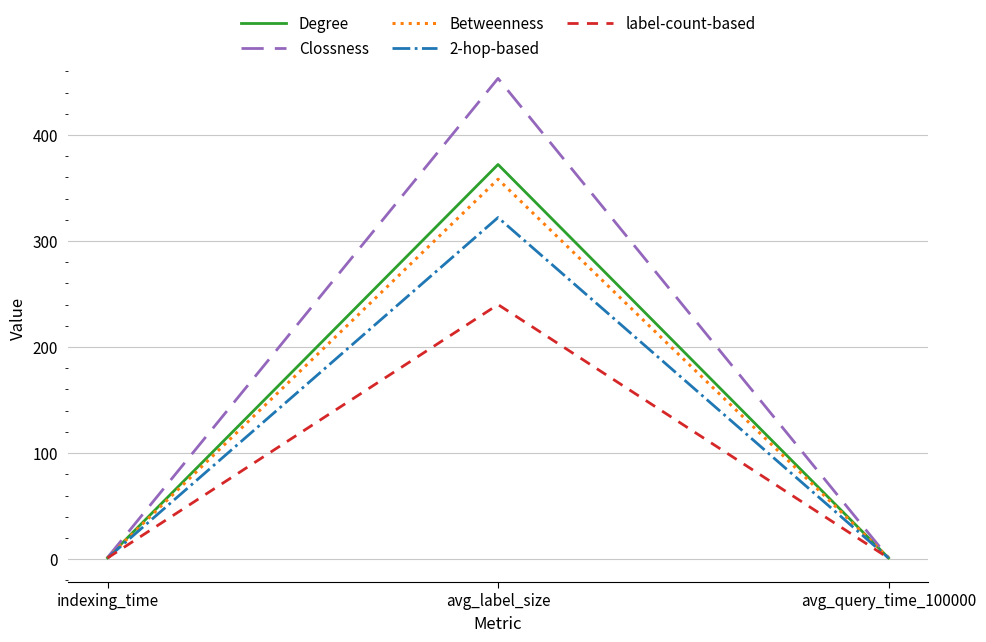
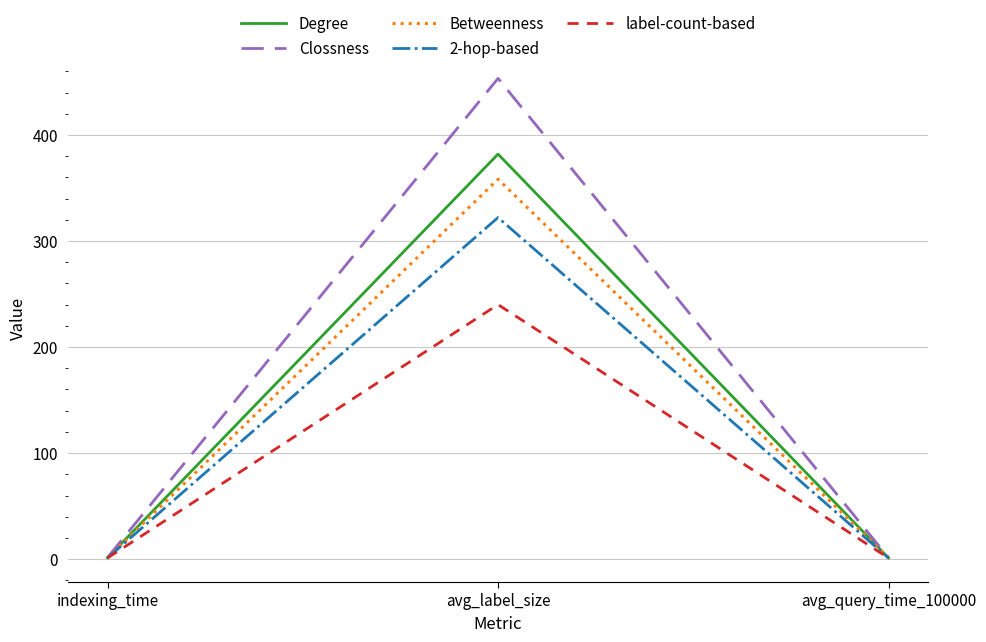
Degree, avg_label_size: 372 -> 382
